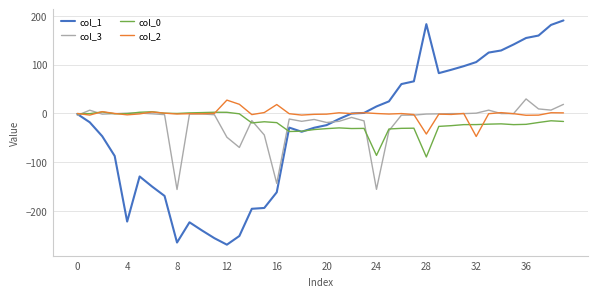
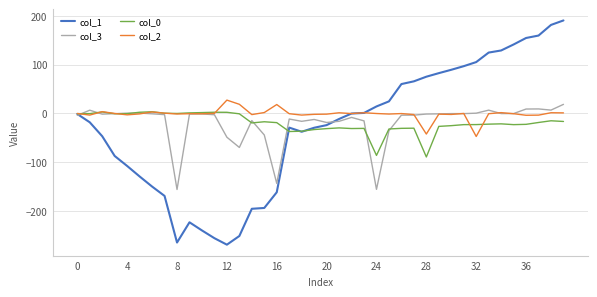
col_1, 4: -220 -> -110
col_1, 28: 180 -> 80
col_3, 36: 30 -> 10
